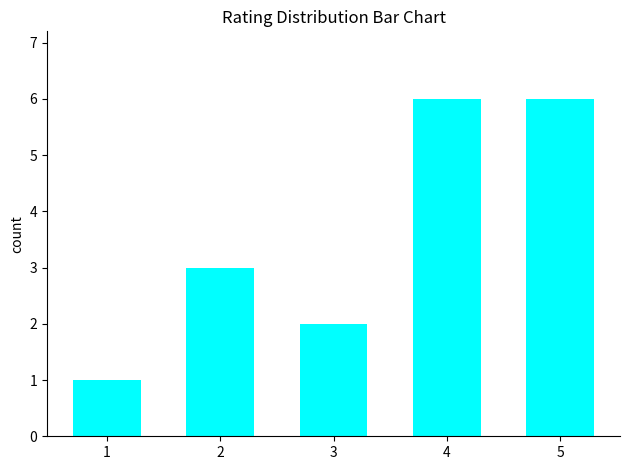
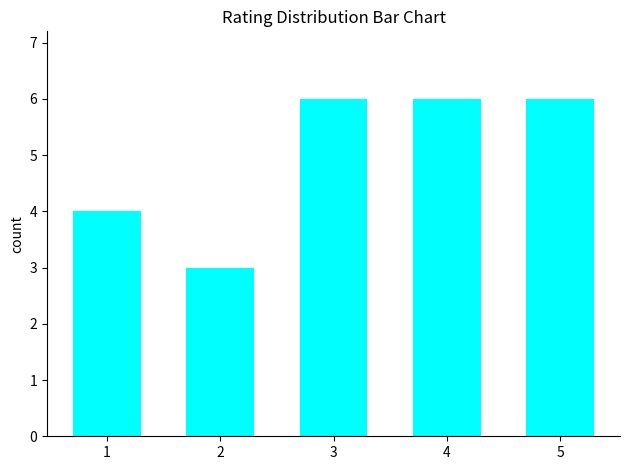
1: 1 -> 4
3: 2 -> 6
